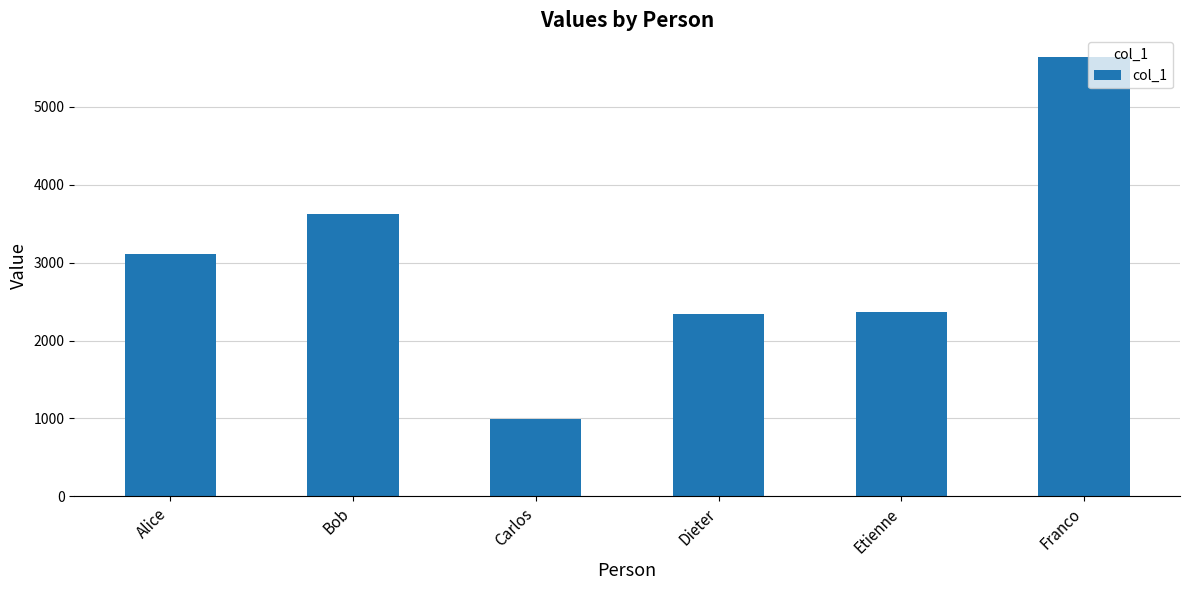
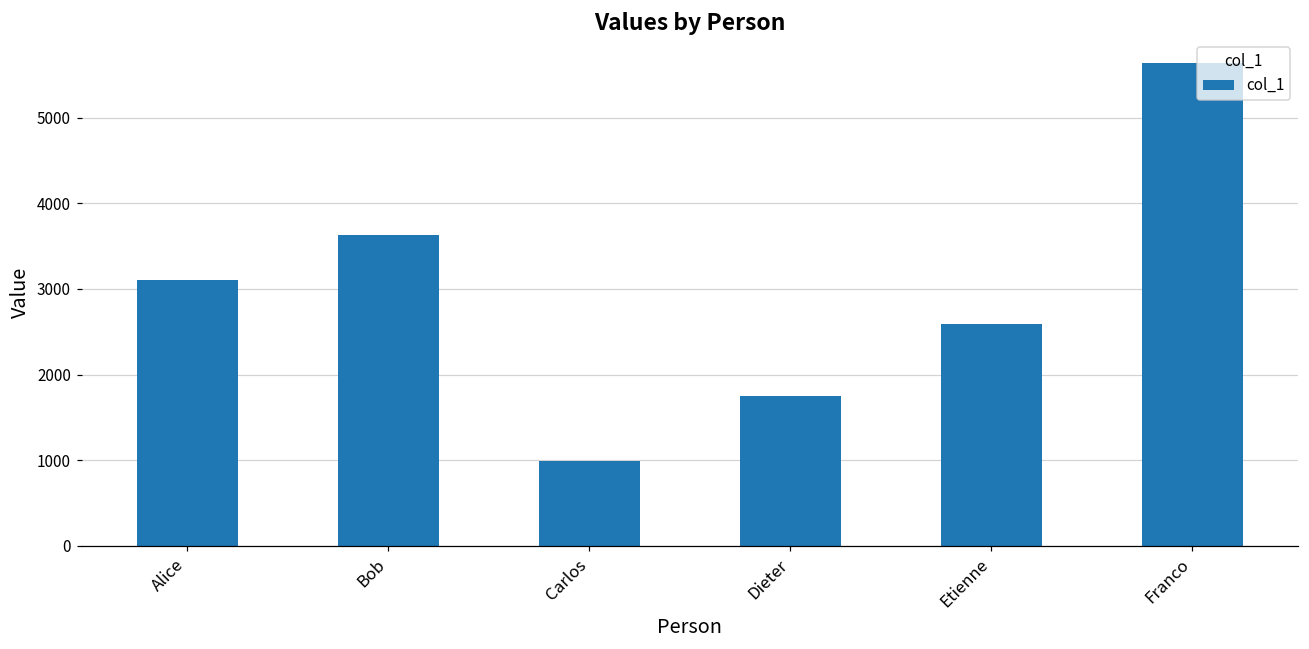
Dieter: 2300 -> 1700
Etienne: 2400 -> 2600
